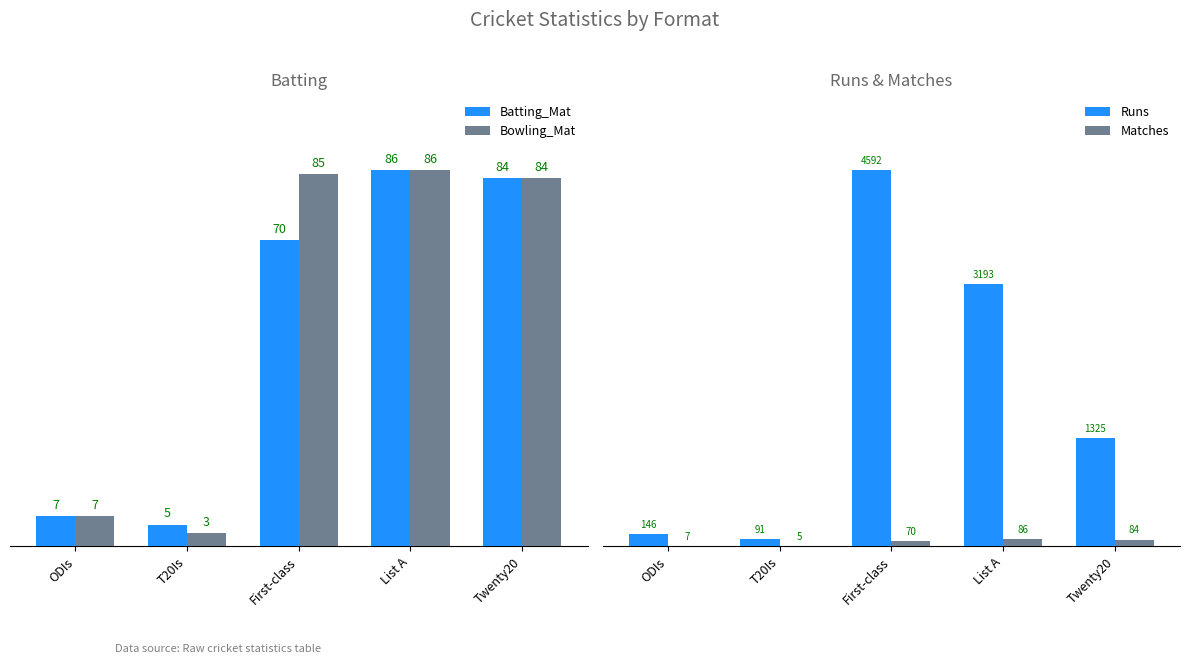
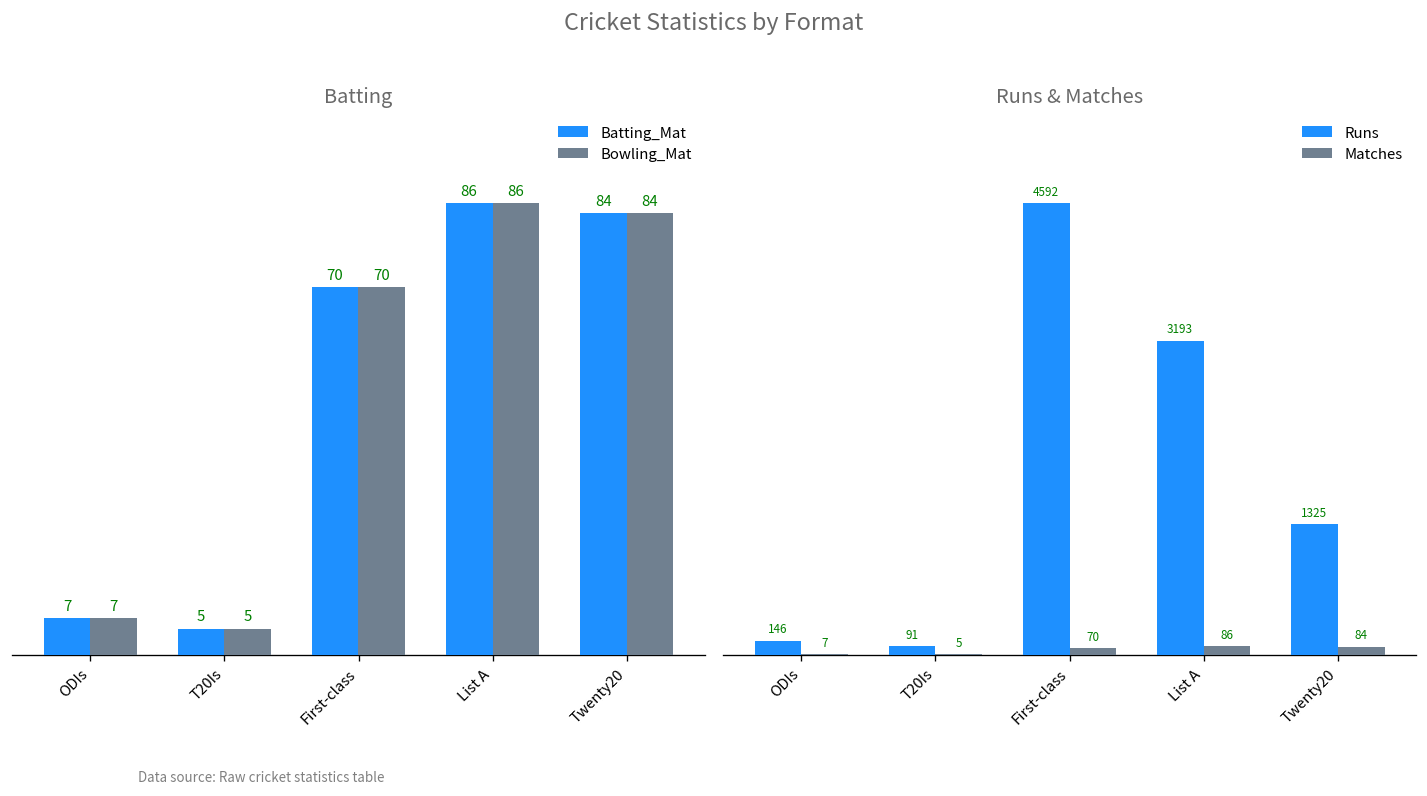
Batting, Bowling_Mat, T20Is: 3 -> 5
Batting, Bowling_Mat, First-class: 85 -> 70
